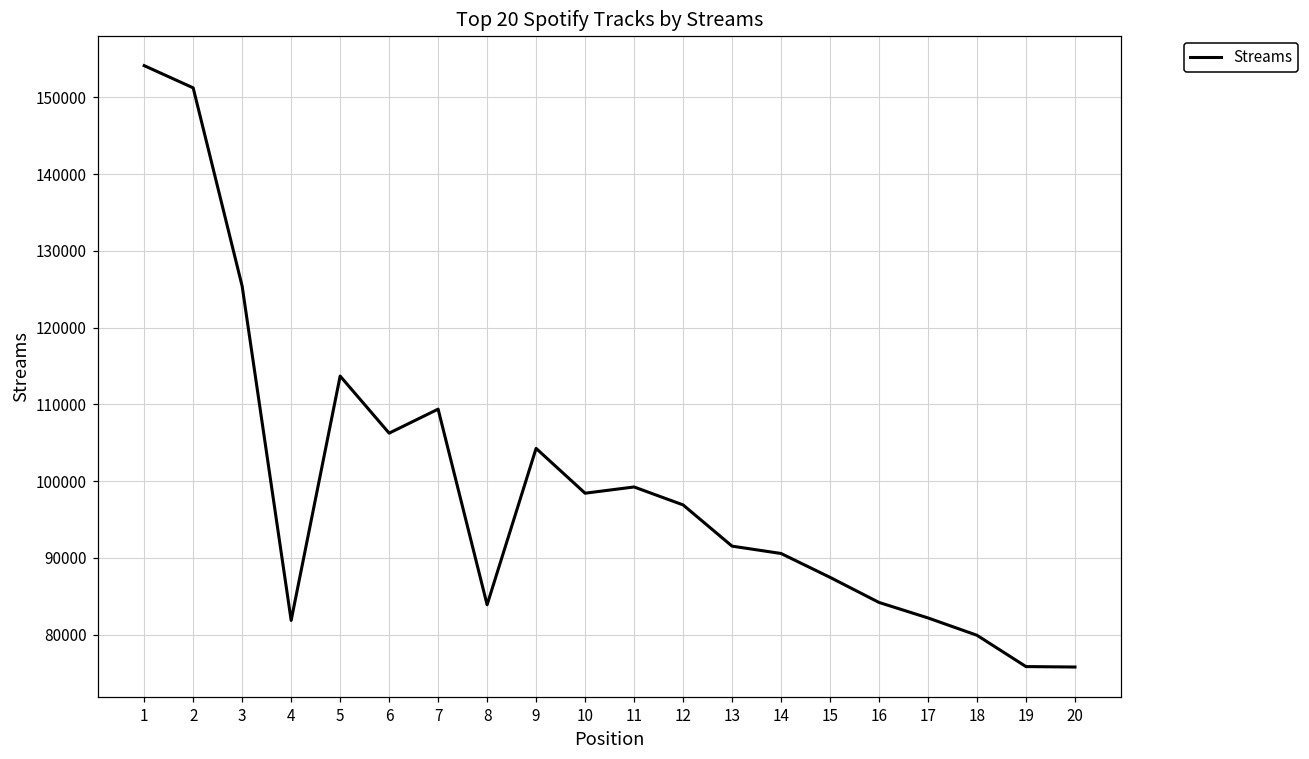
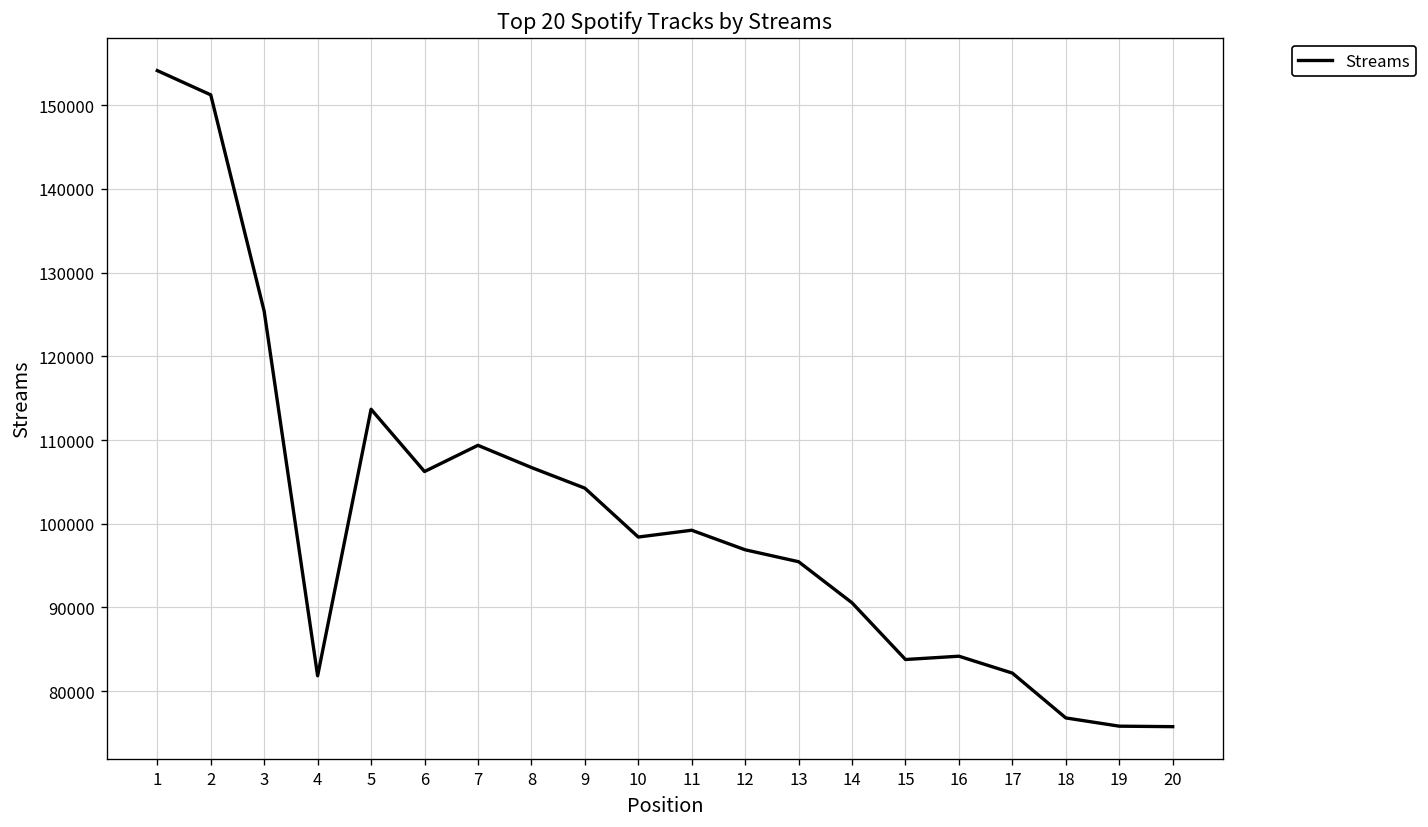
8: 84000 -> 107000
13: 92000 -> 95000
15: 87000 -> 84000
18: 80000 -> 77000
